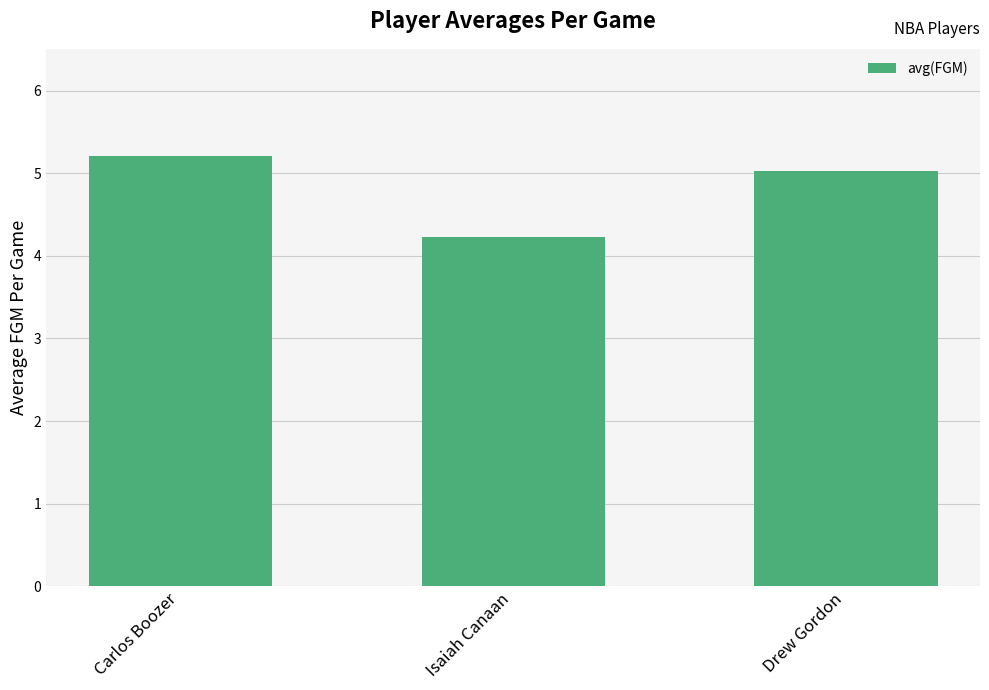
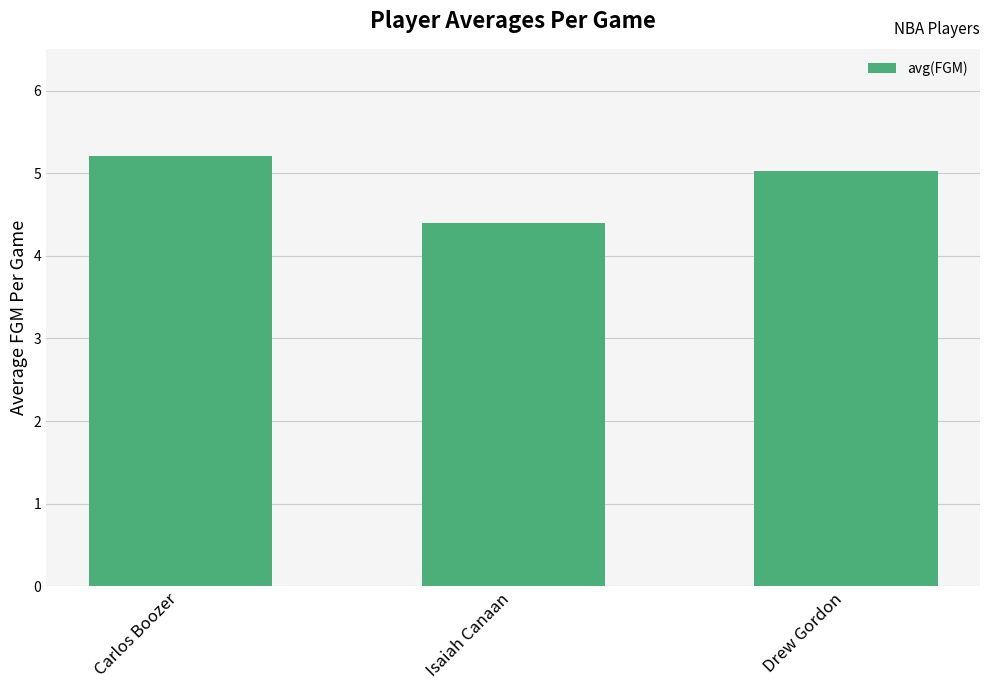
Isaiah Canaan: 4.2 -> 4.4
